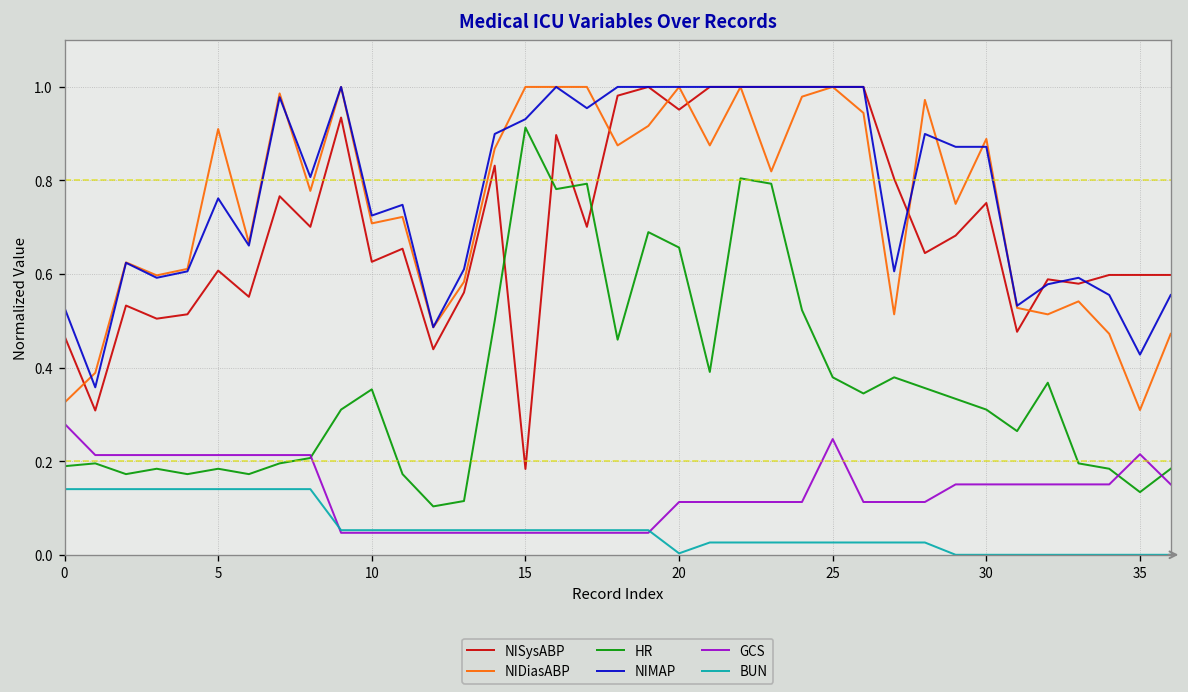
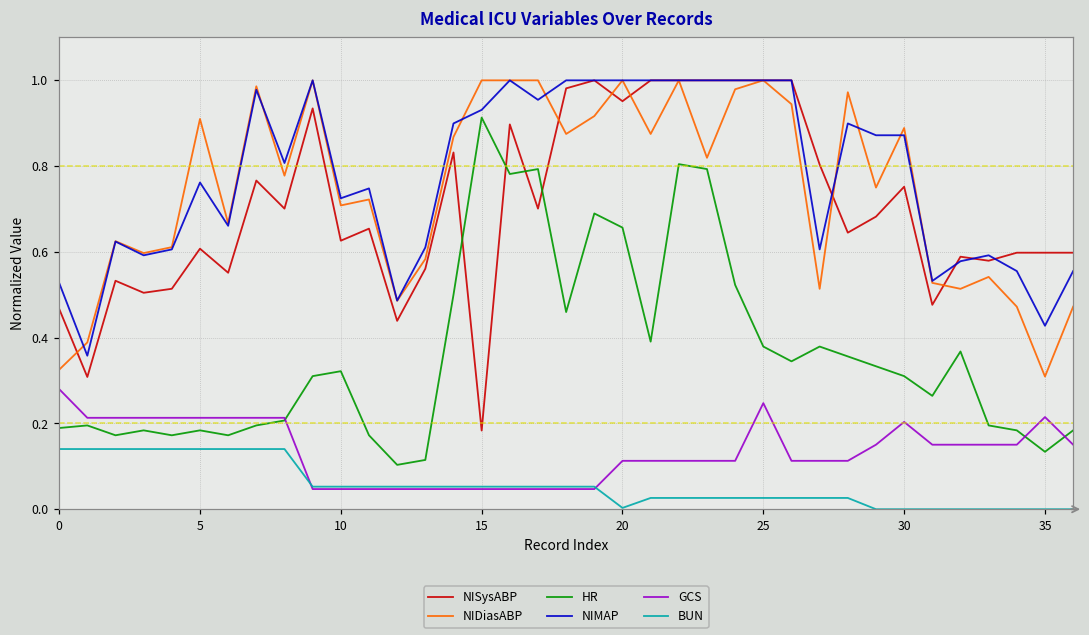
HR, 10: 0.35 -> 0.32
GCS, 30: 0.15 -> 0.20
